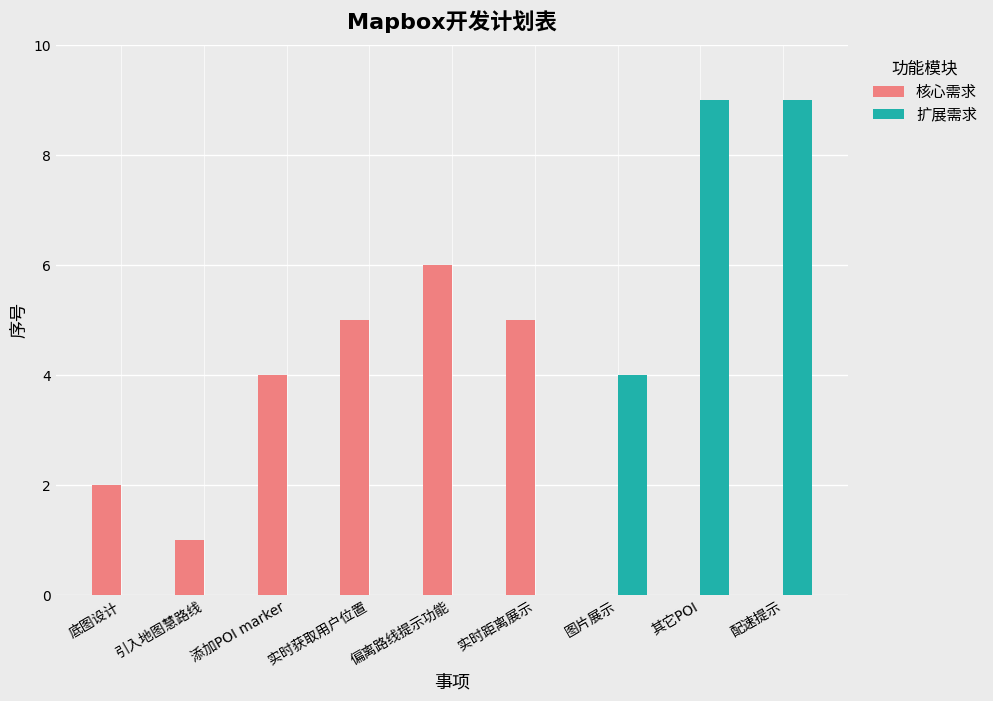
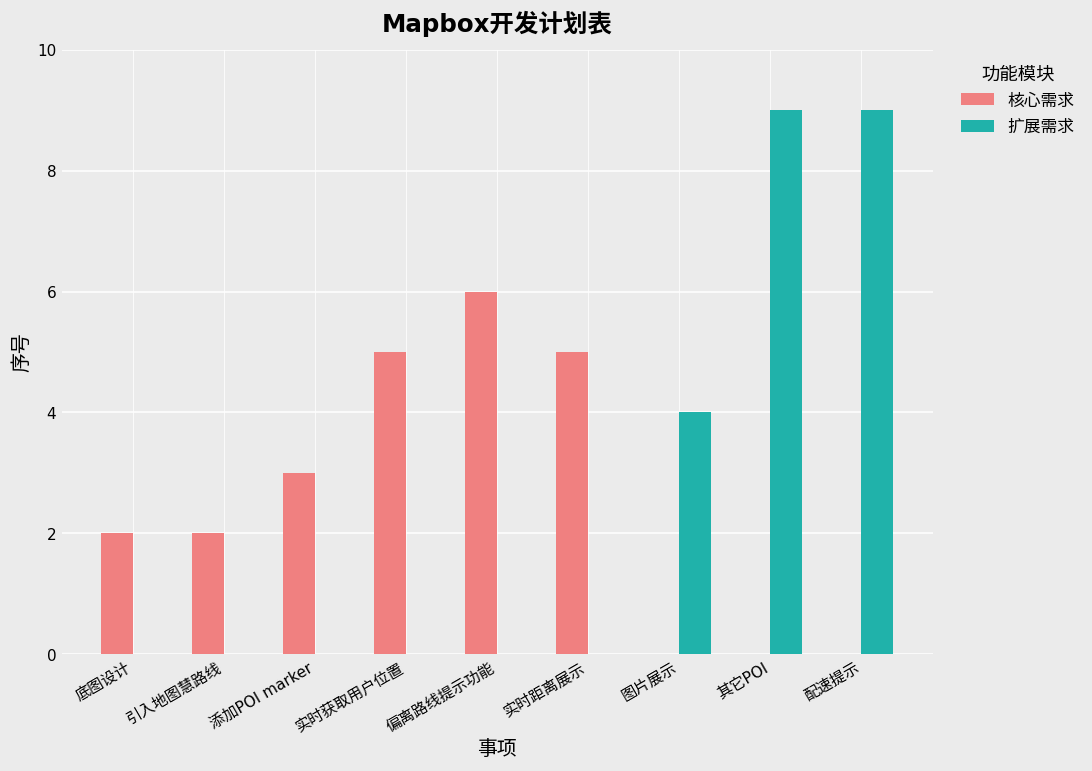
核心需求, 引入地图慧路线: 1 -> 2
核心需求, 添加POI marker: 4 -> 3
